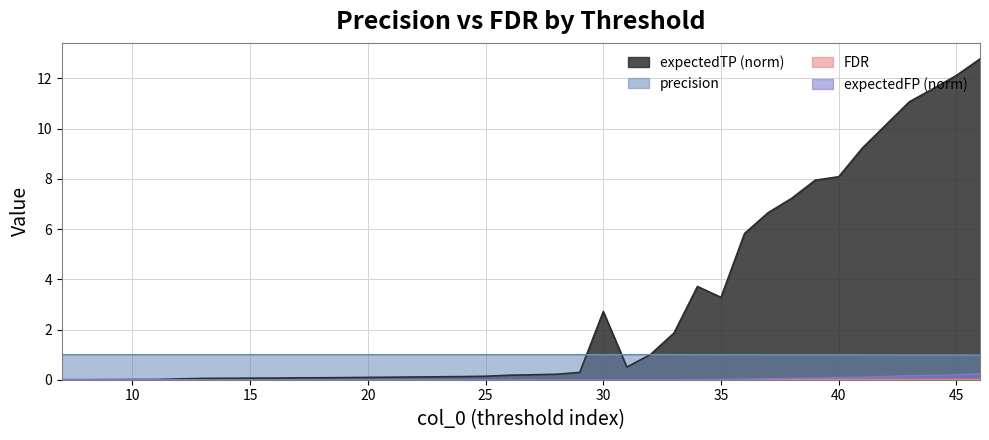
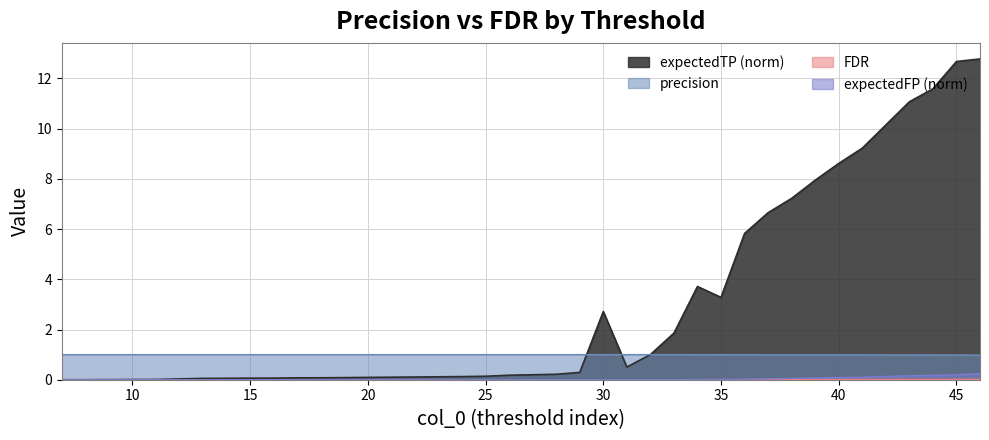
expectedTP (norm), 40: 8.1 -> 8.6
expectedTP (norm), 45: 12.1 -> 12.7
